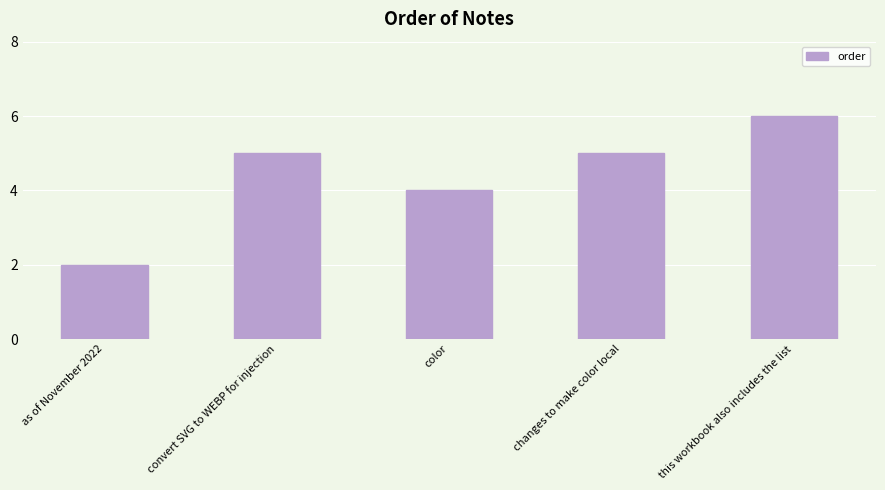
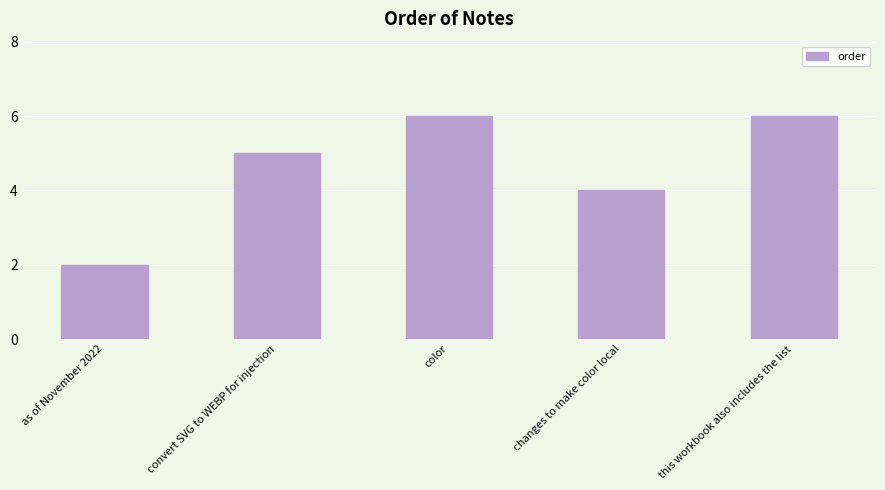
color: 4 -> 6
changes to make color local: 5 -> 4
